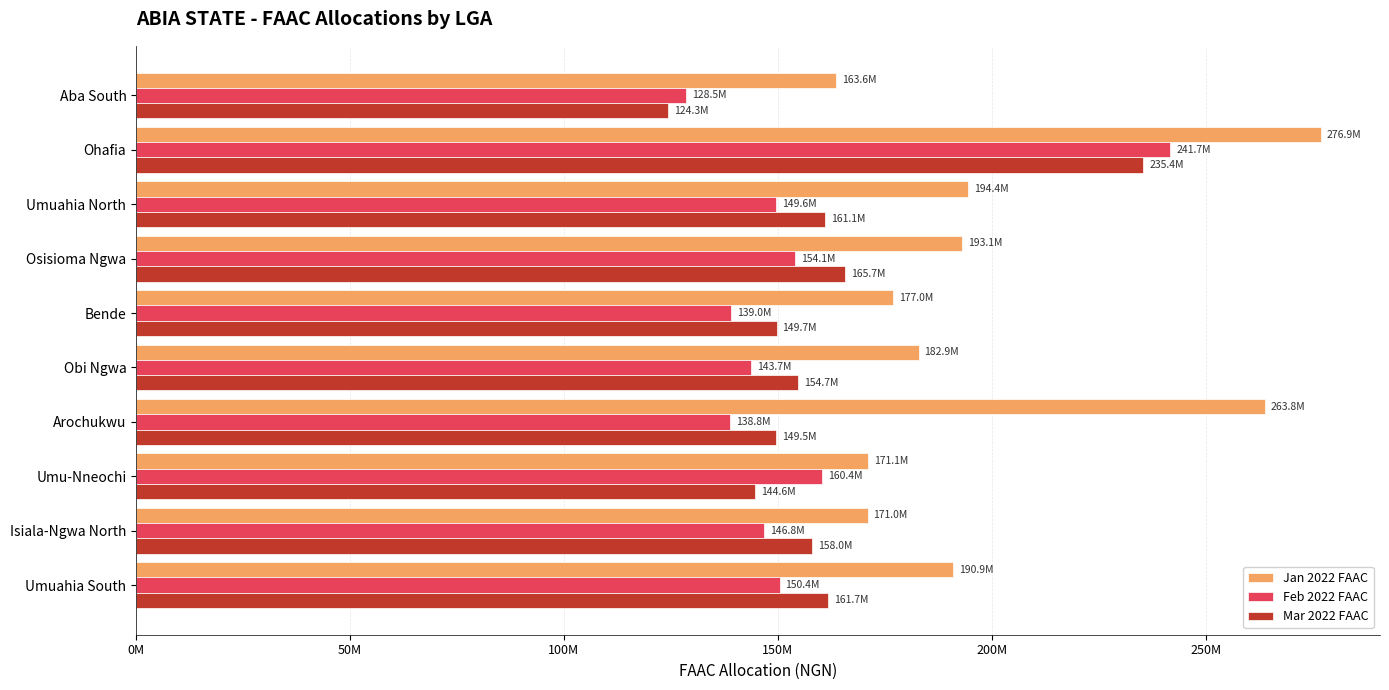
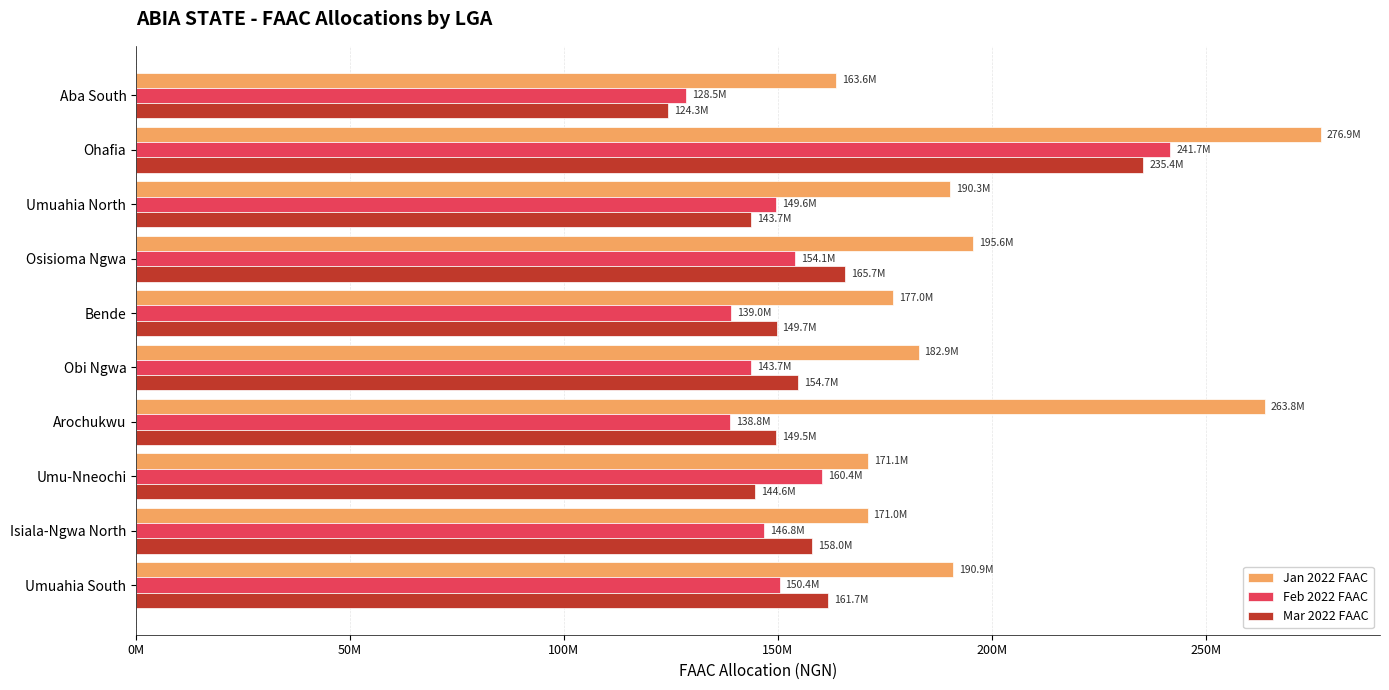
Jan 2022 FAAC, Umuahia North: 194.4M -> 190.3M
Mar 2022 FAAC, Umuahia North: 161.1M -> 143.7M
Jan 2022 FAAC, Osisioma Ngwa: 193.1M -> 195.6M
